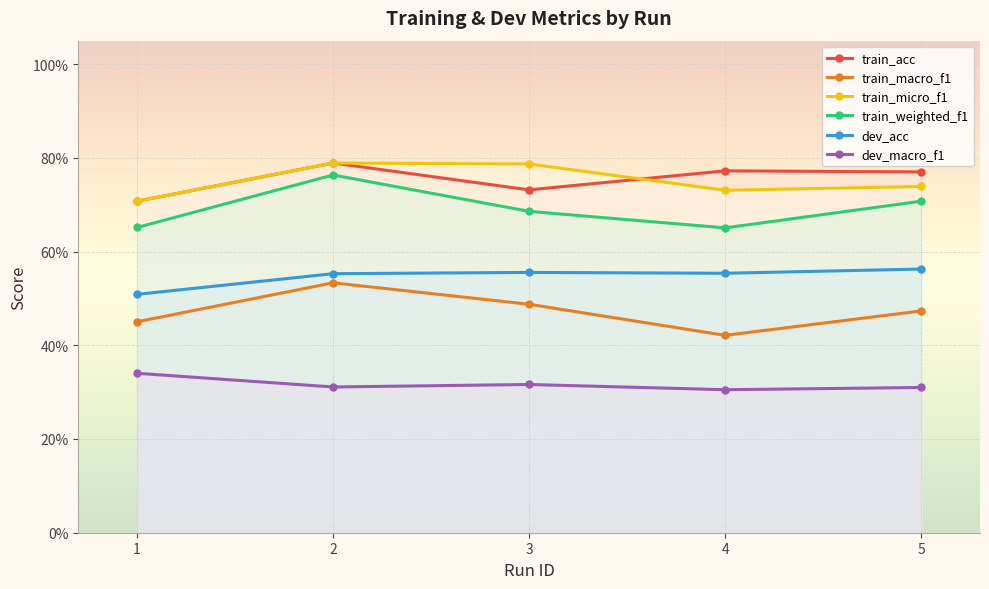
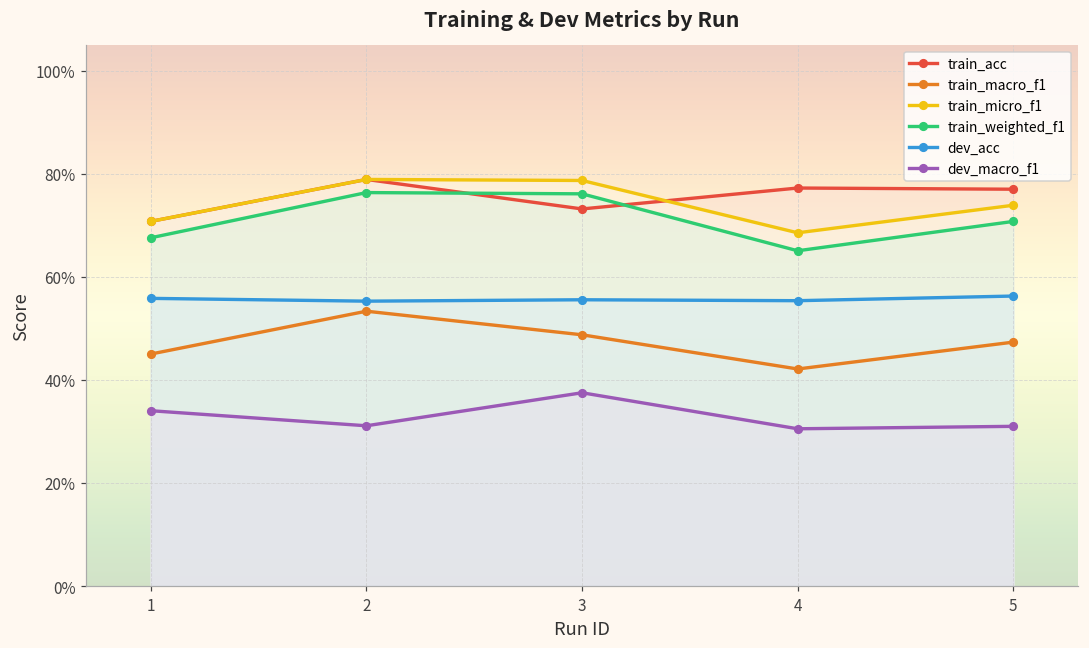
train_weighted_f1, 1: 65% -> 68%
dev_acc, 1: 51% -> 56%
train_weighted_f1, 3: 69% -> 76%
dev_macro_f1, 3: 32% -> 38%
train_micro_f1, 4: 73% -> 69%
